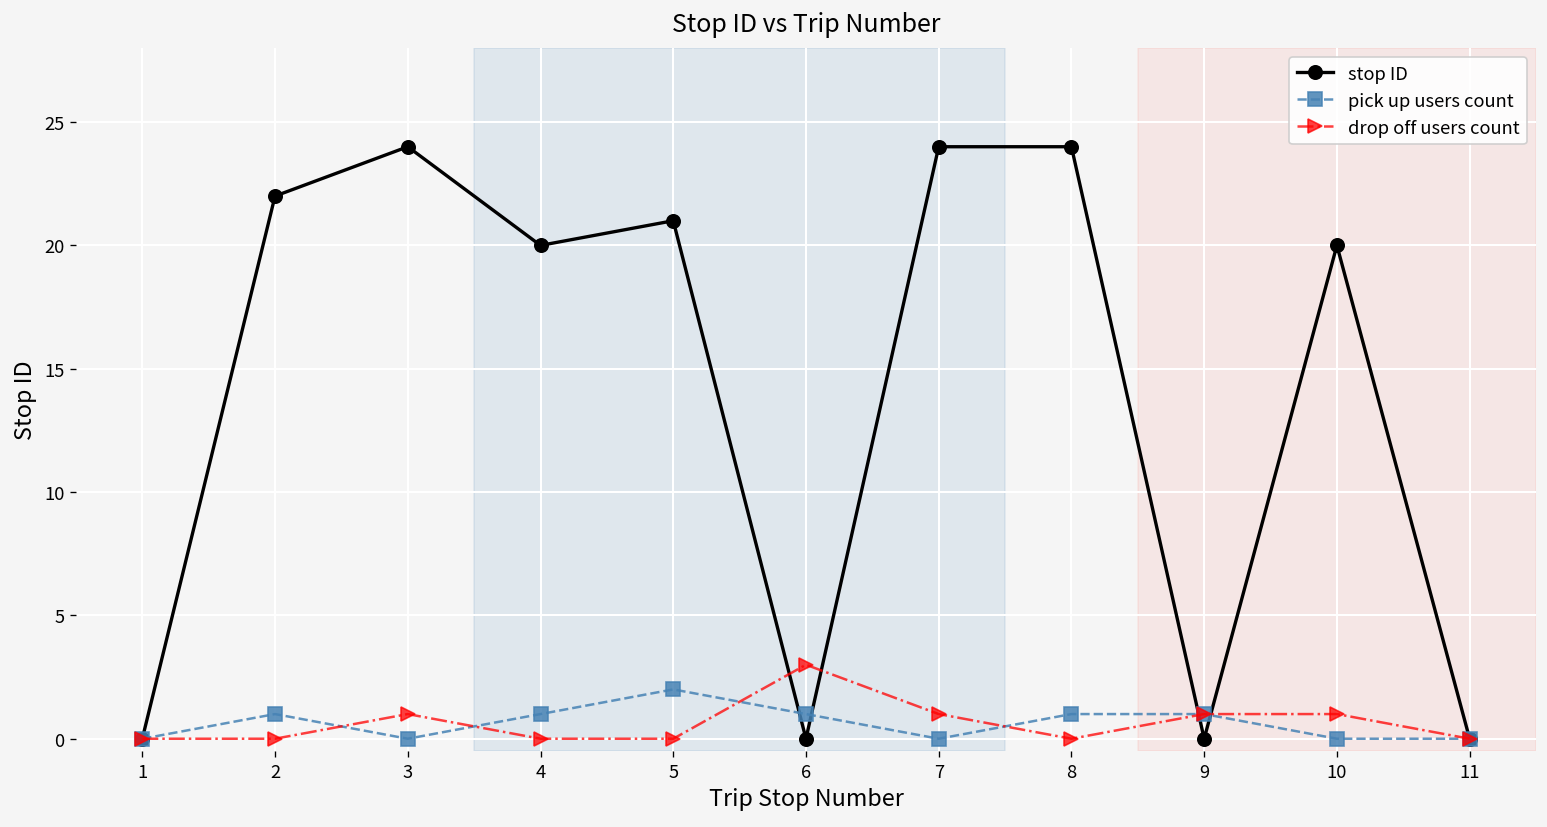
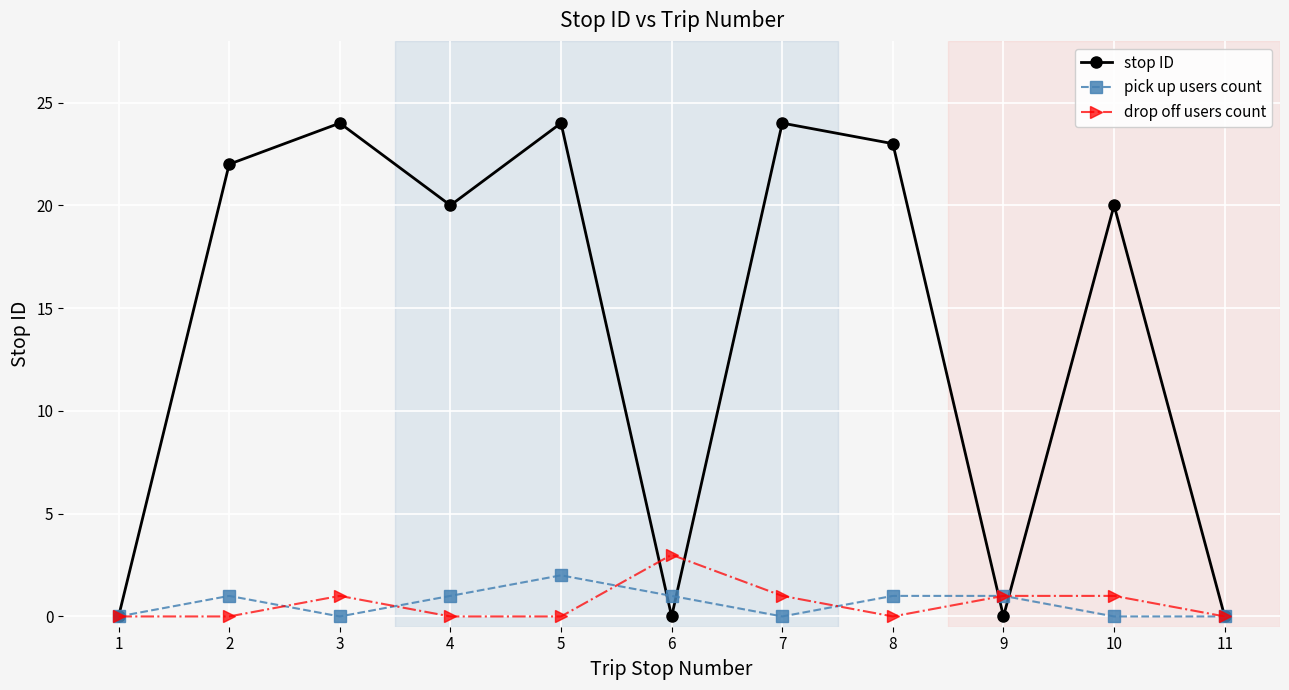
stop ID, 5: 21 -> 24
stop ID, 8: 24 -> 23
